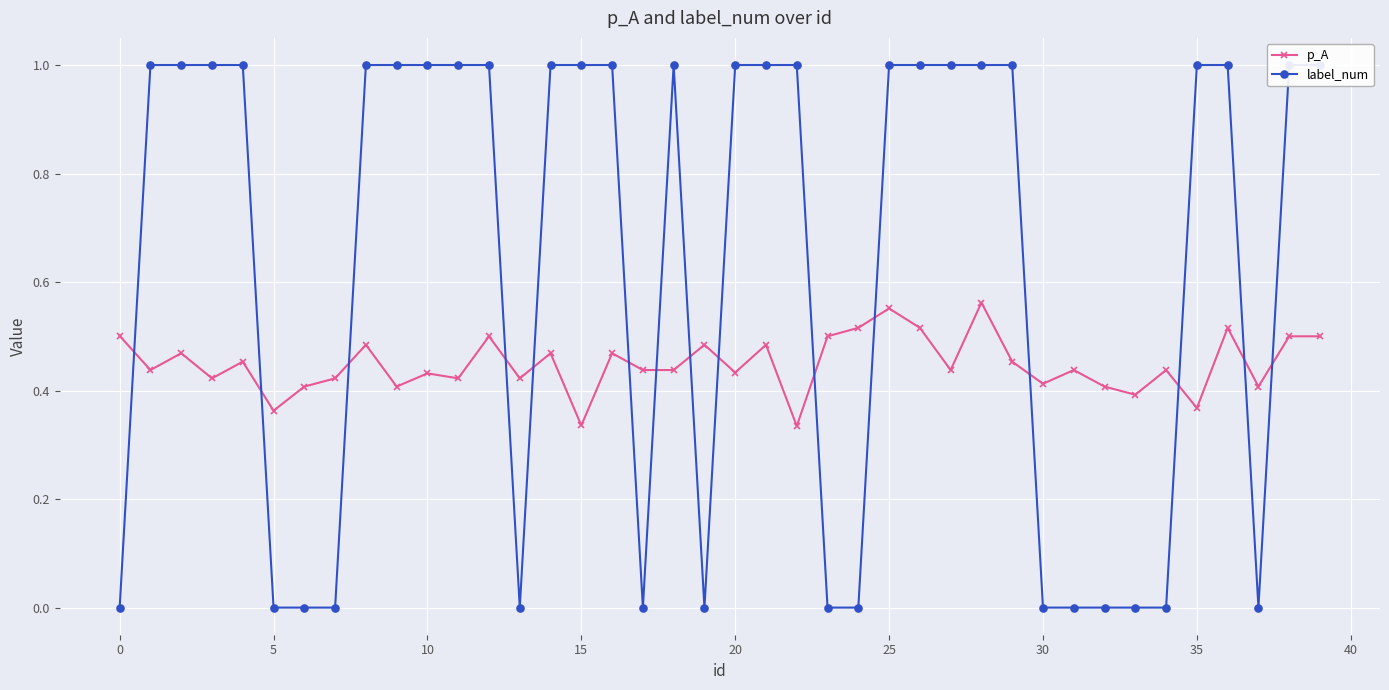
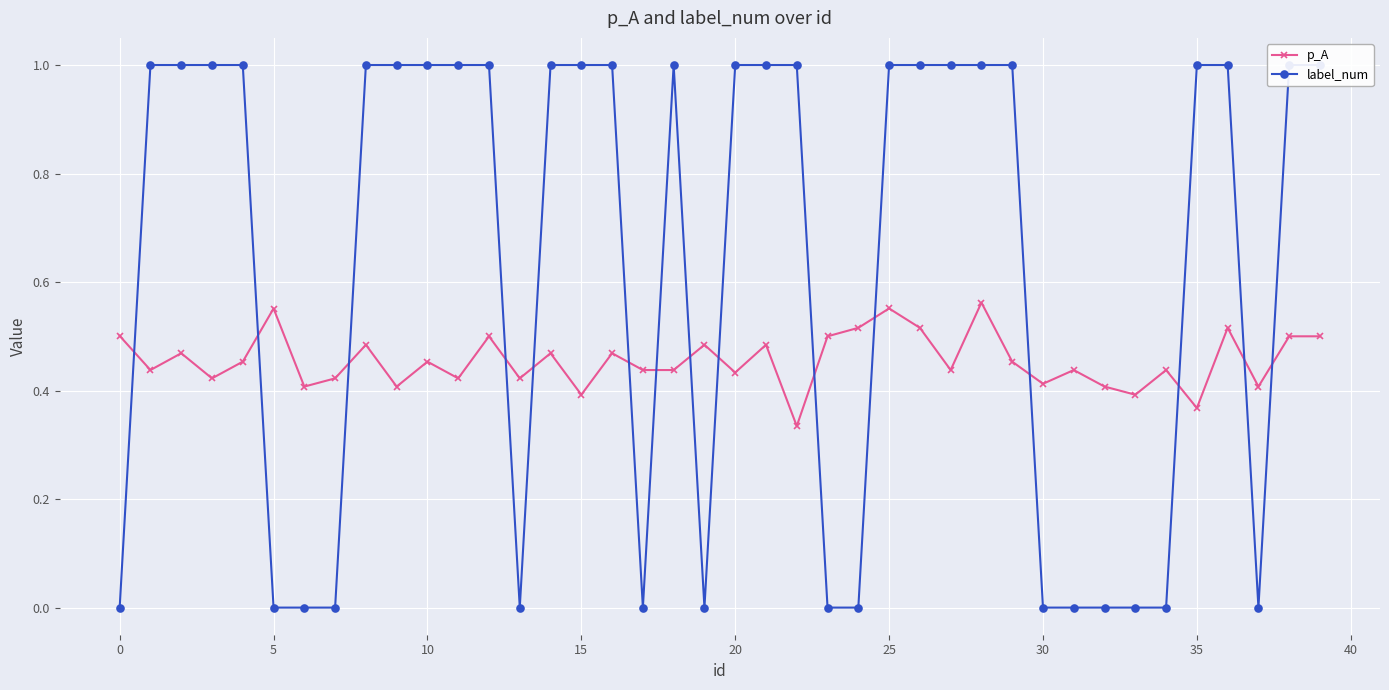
p_A, 5: 0.36 -> 0.55
p_A, 10: 0.43 -> 0.45
p_A, 15: 0.34 -> 0.39
